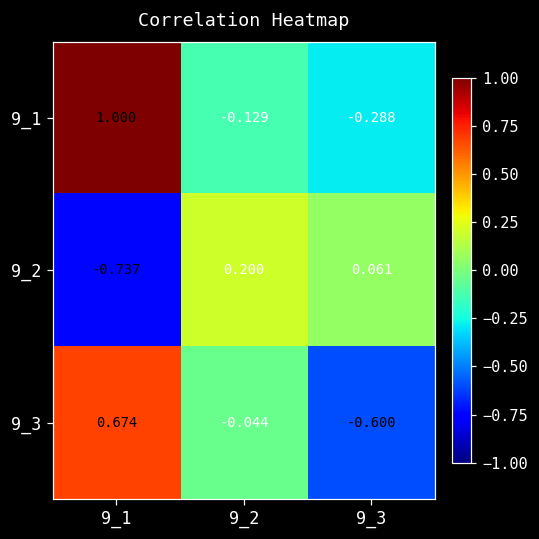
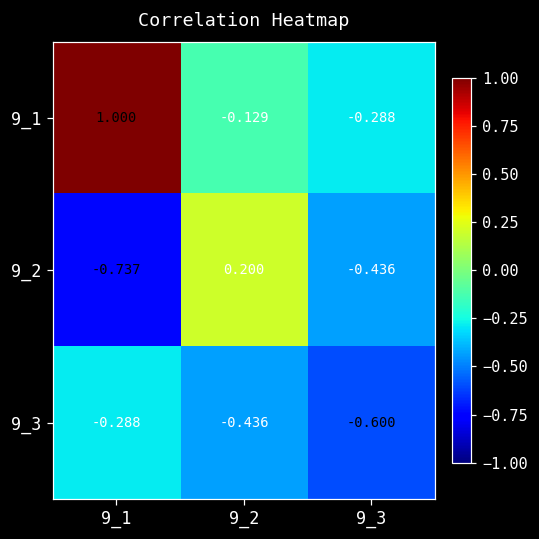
9_2, 9_3: 0.061 -> -0.436
9_3, 9_1: 0.674 -> -0.288
9_3, 9_2: -0.044 -> -0.436
